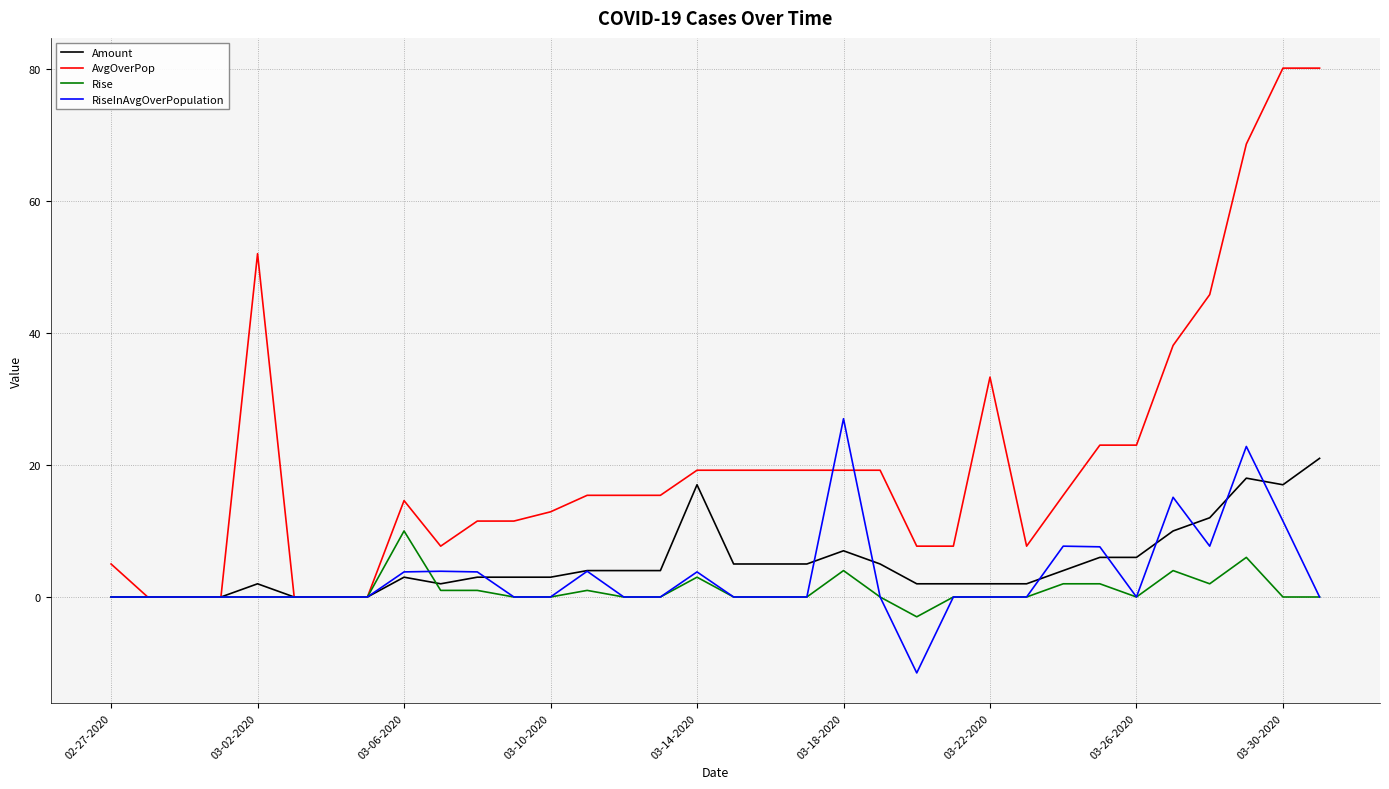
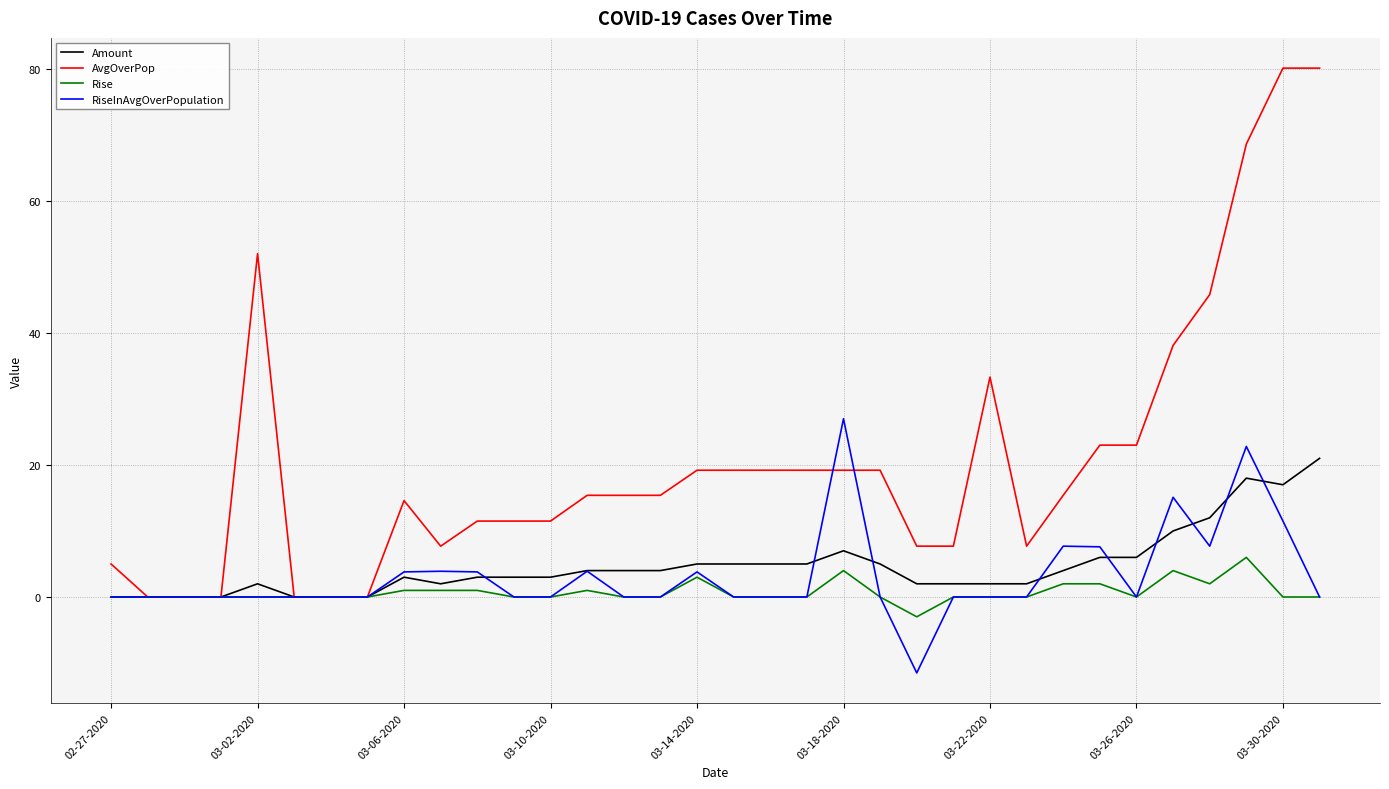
Rise, 03-06-2020: 10 -> 1
AvgOverPop, 03-10-2020: 13 -> 12
Amount, 03-14-2020: 17 -> 5
